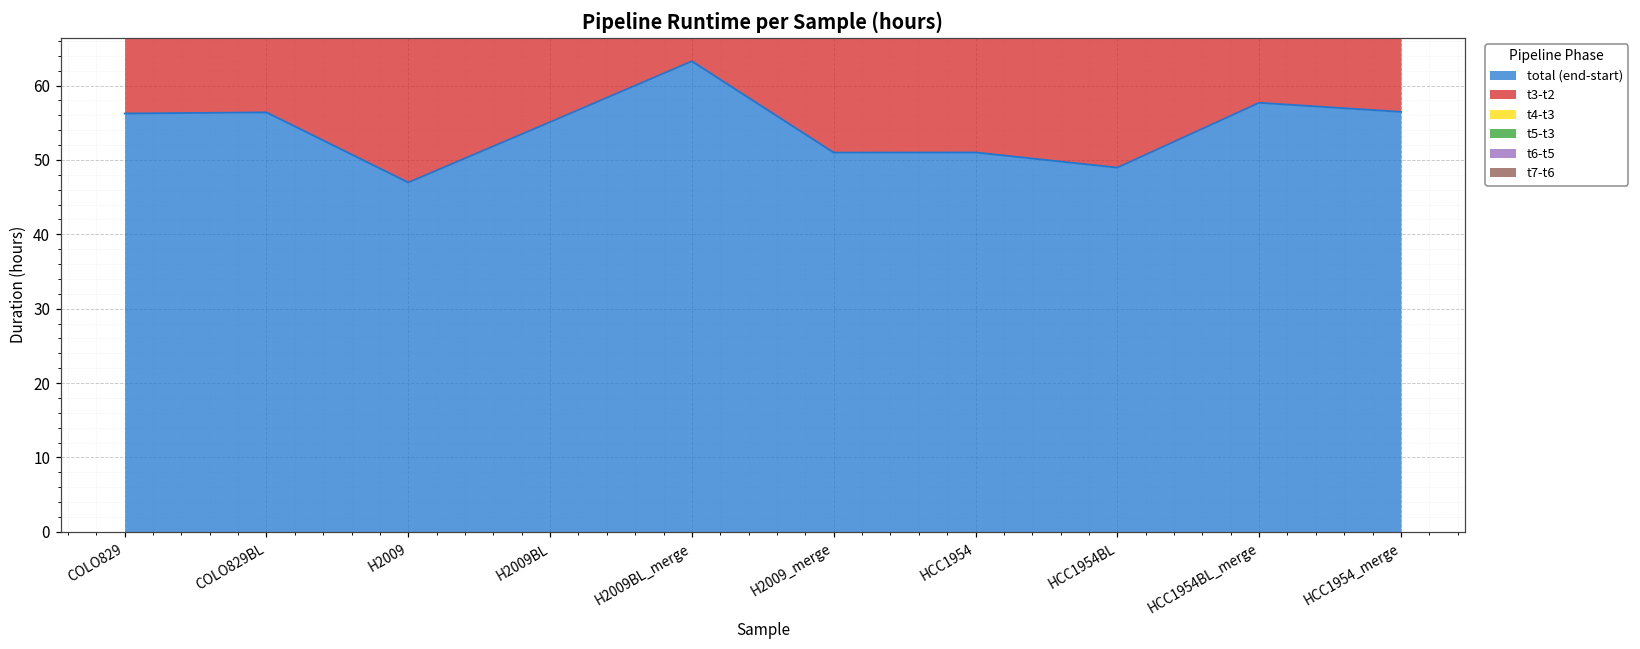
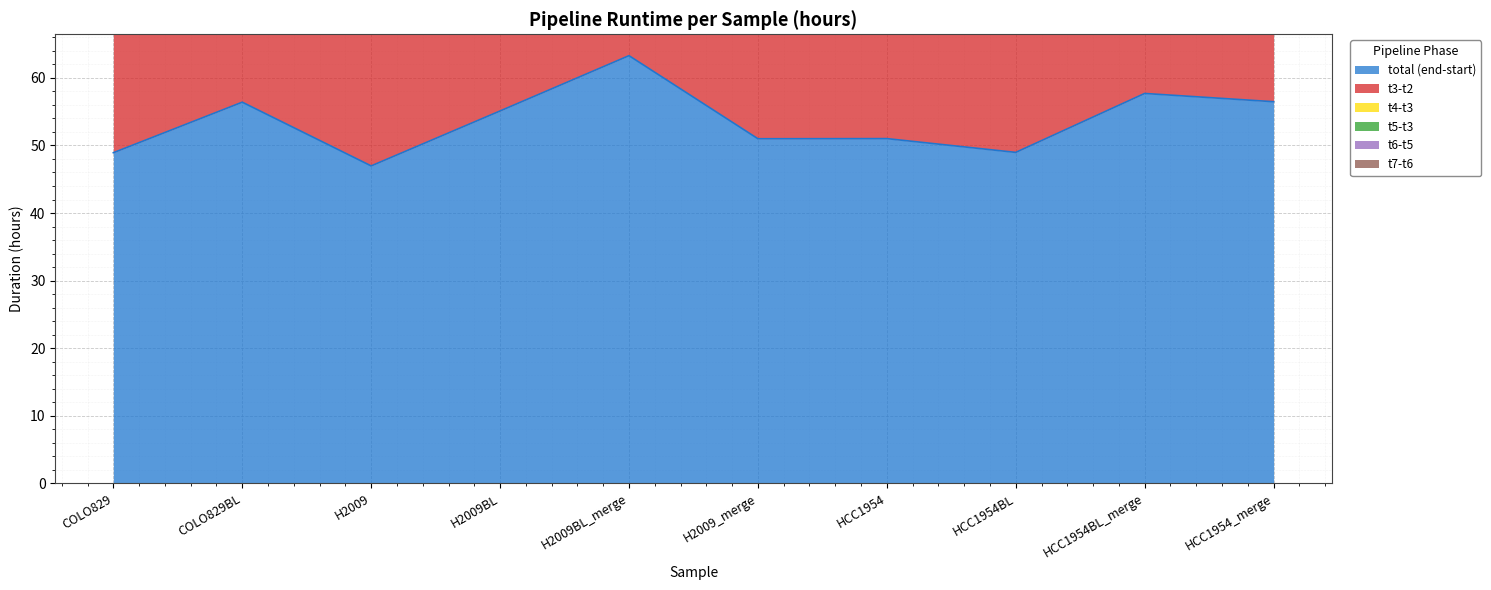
total (end-start), COLO829: 56 -> 49
